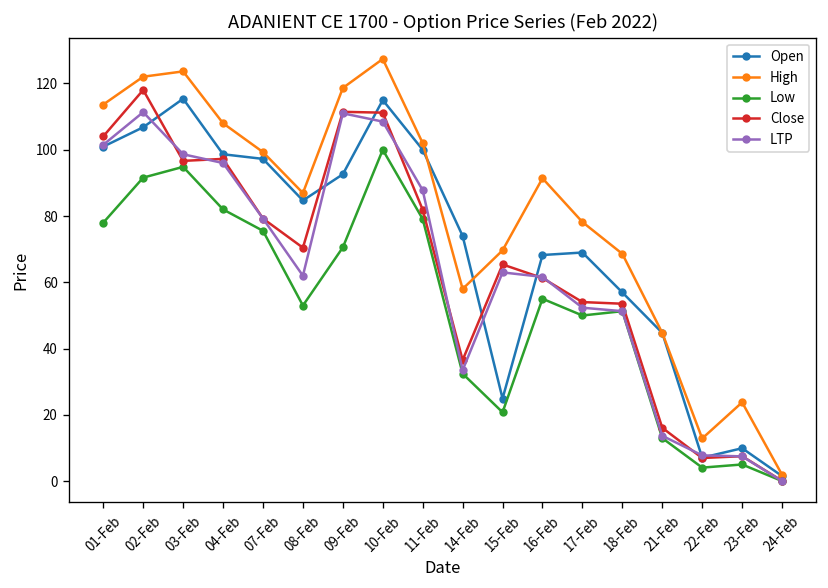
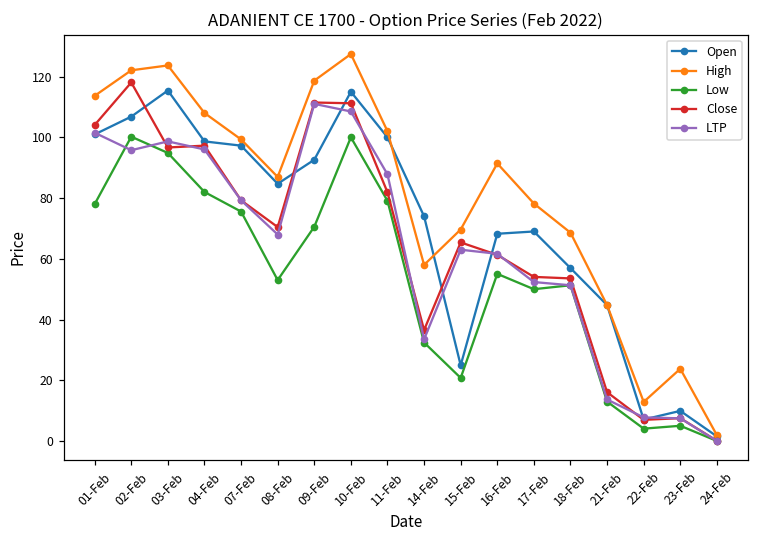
Low, 02-Feb: 92 -> 100
LTP, 02-Feb: 111 -> 96
LTP, 08-Feb: 62 -> 68
